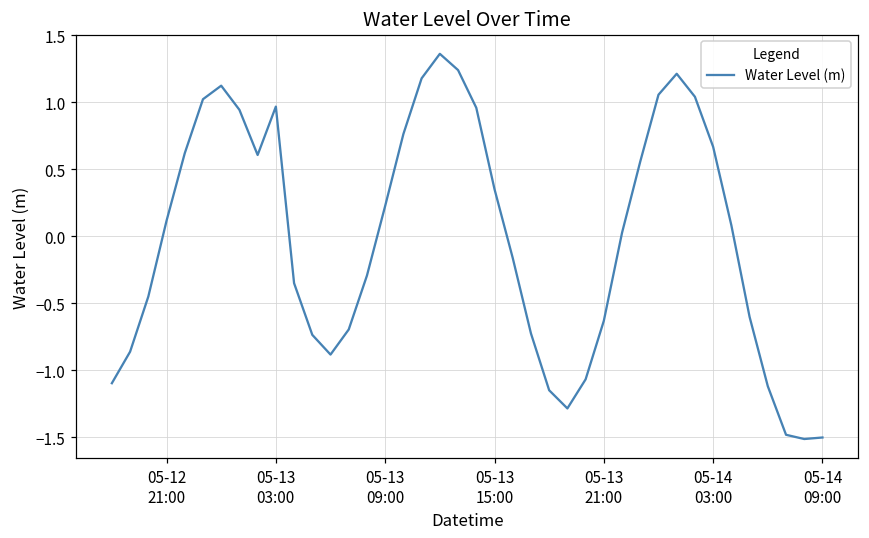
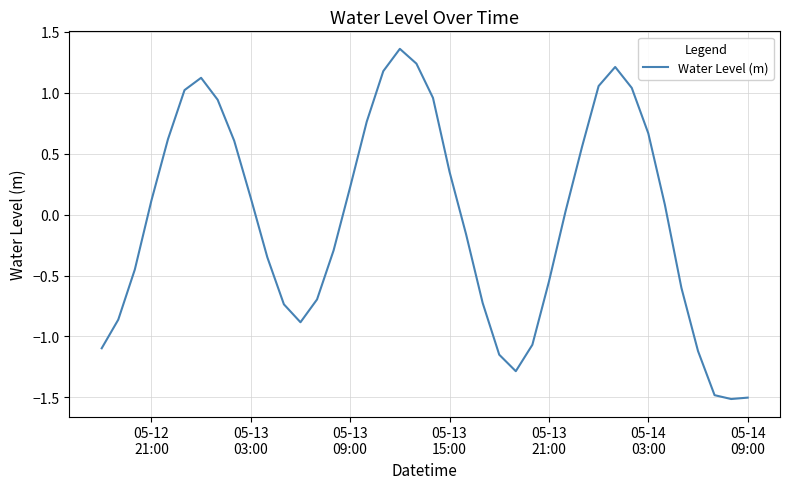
05-13 03:00: 0.97 -> 0.14
05-13 21:00: -0.63 -> -0.55
